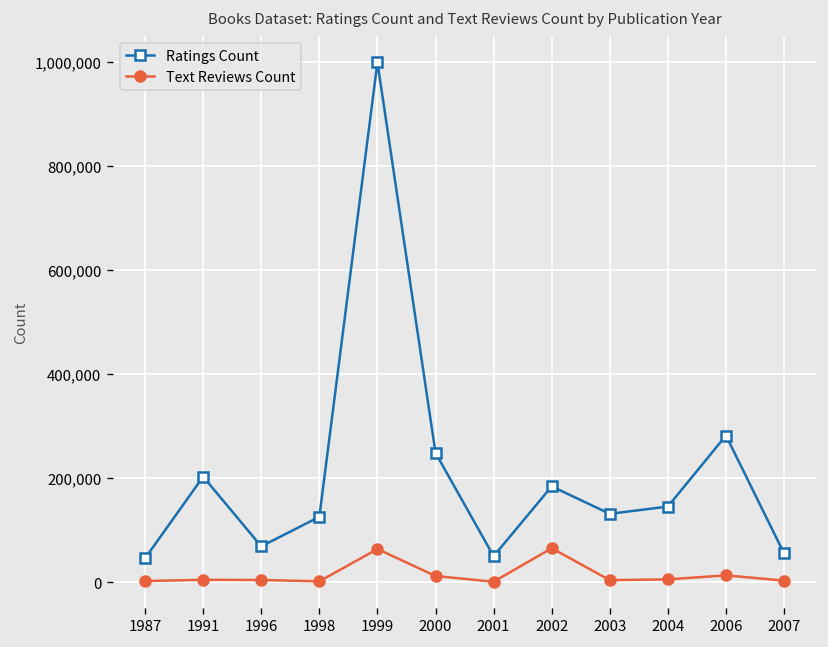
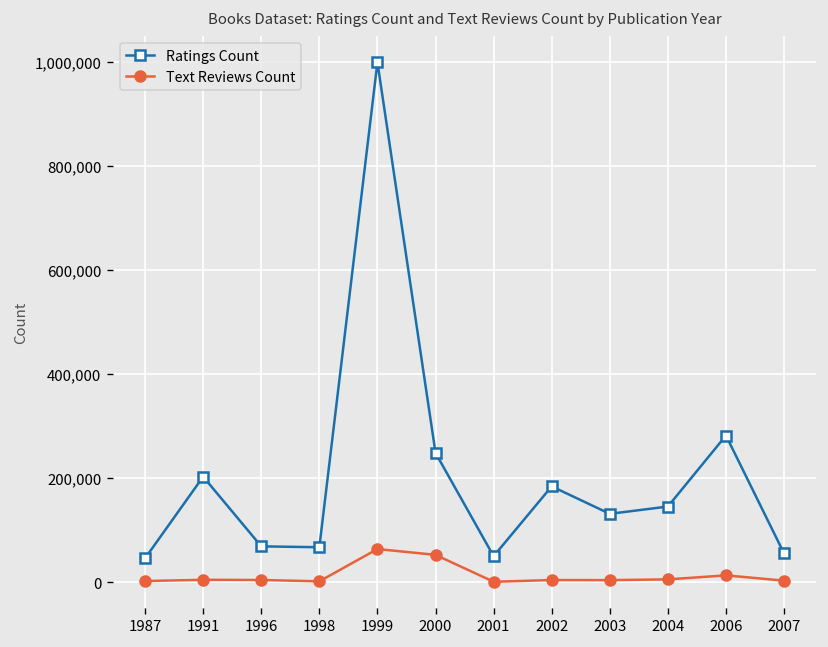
Ratings Count, 1998: 130,000 -> 70,000
Text Reviews Count, 2000: 10,000 -> 50,000
Text Reviews Count, 2002: 70,000 -> 0
